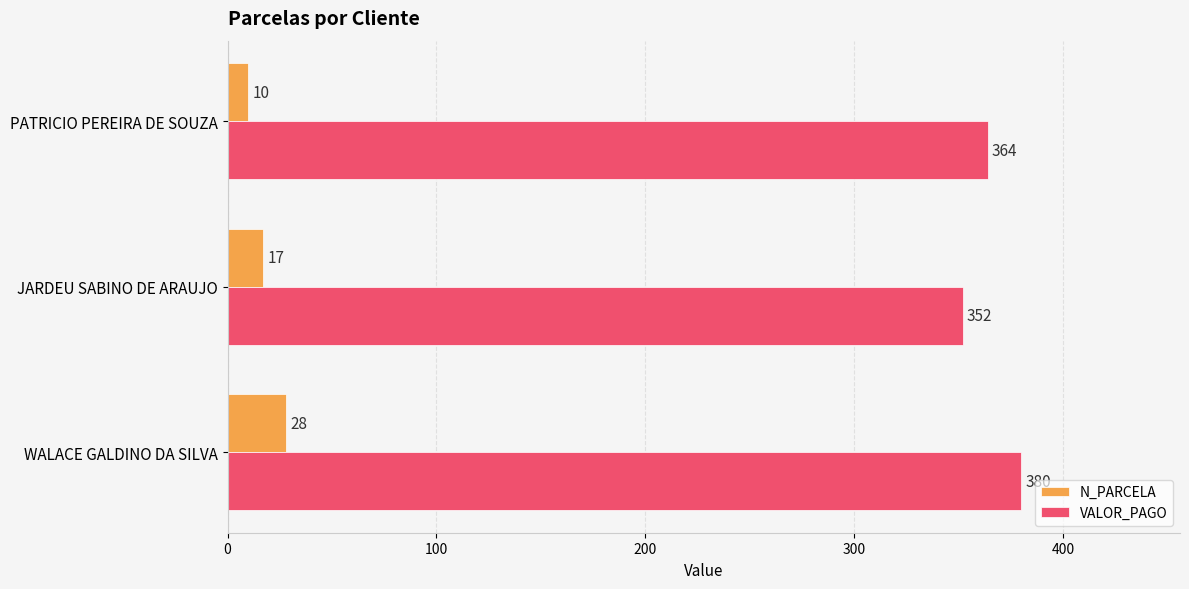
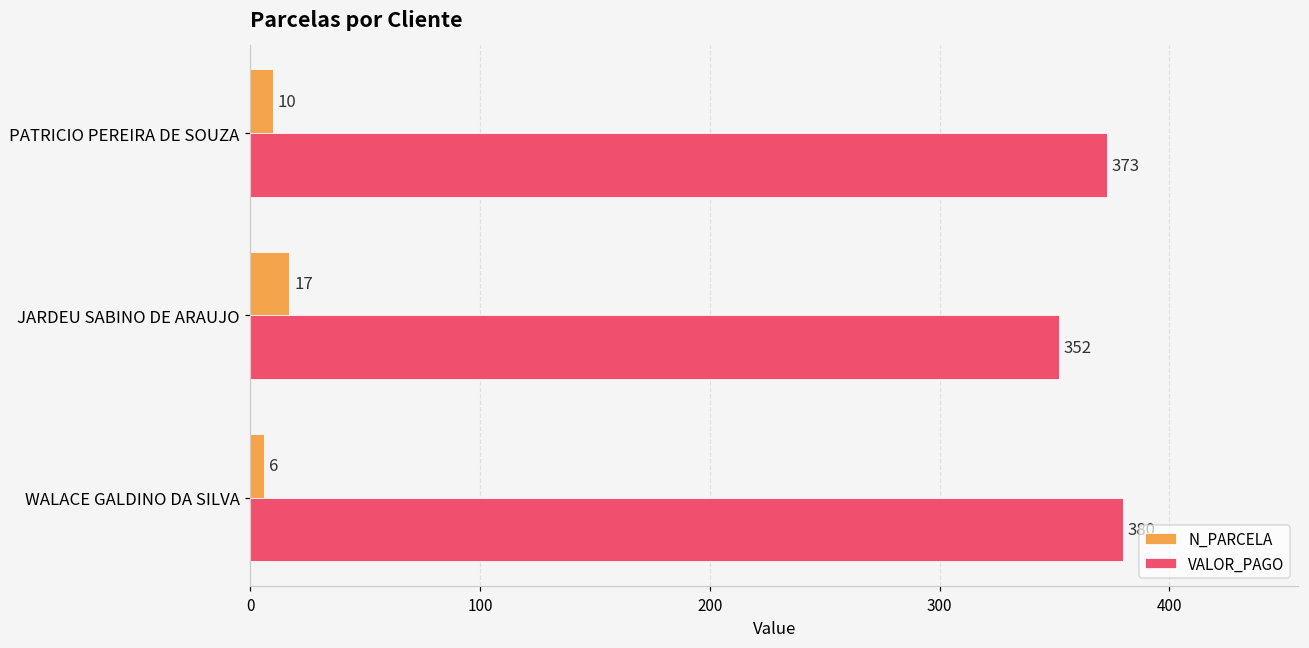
VALOR_PAGO, PATRICIO PEREIRA DE SOUZA: 364 -> 373
N_PARCELA, WALACE GALDINO DA SILVA: 28 -> 6
